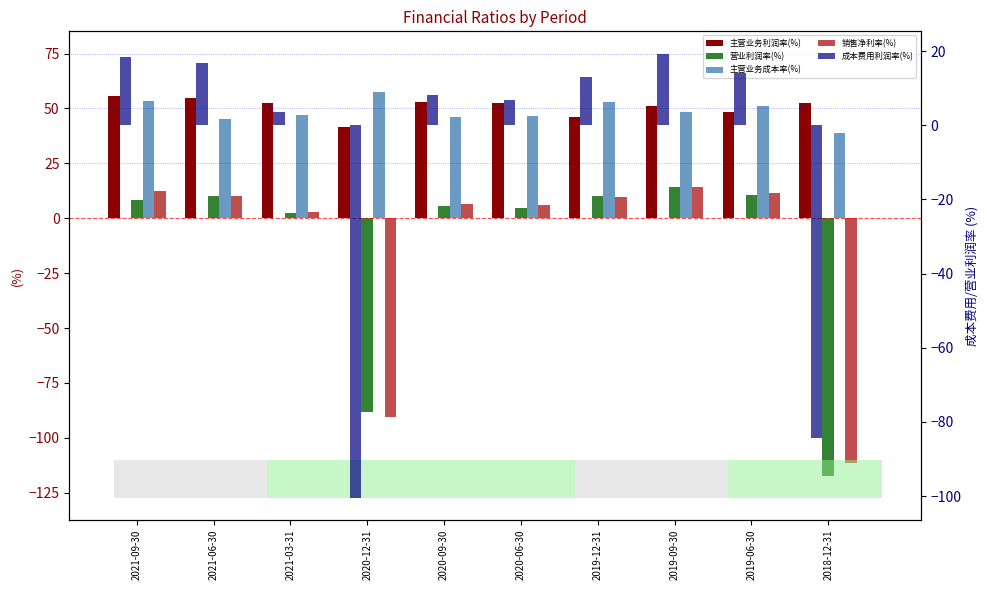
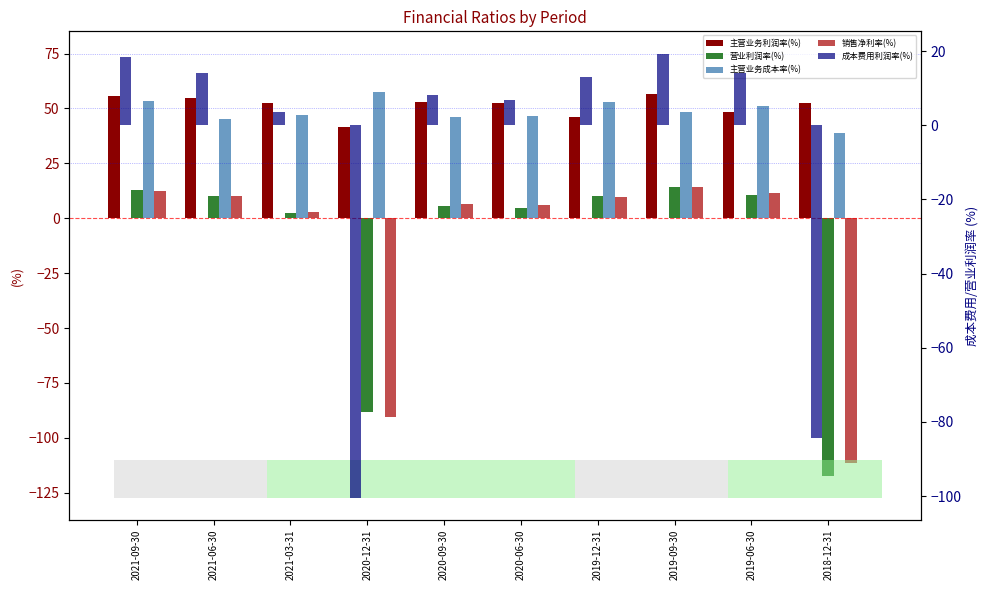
营业利润率(%), 2021-09-30: 8 -> 13
主营业务利润率(%), 2019-09-30: 51 -> 57
成本费用利润率(%), 2021-06-30: 17 -> 14
